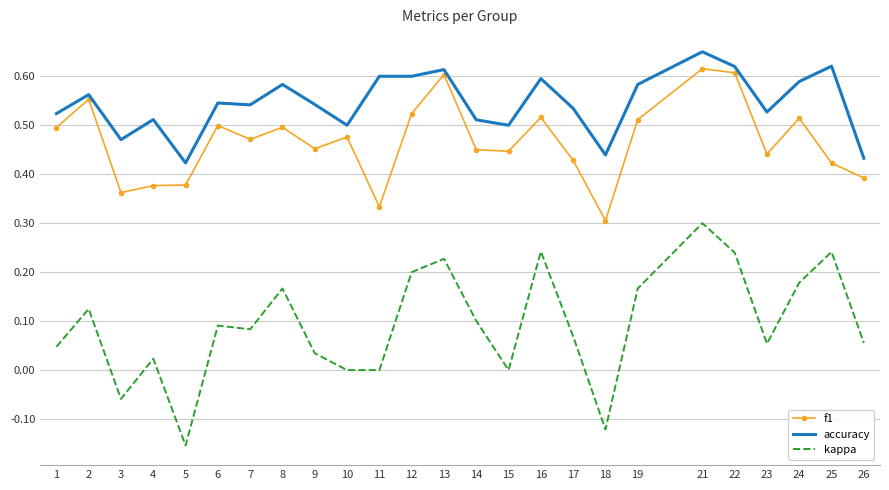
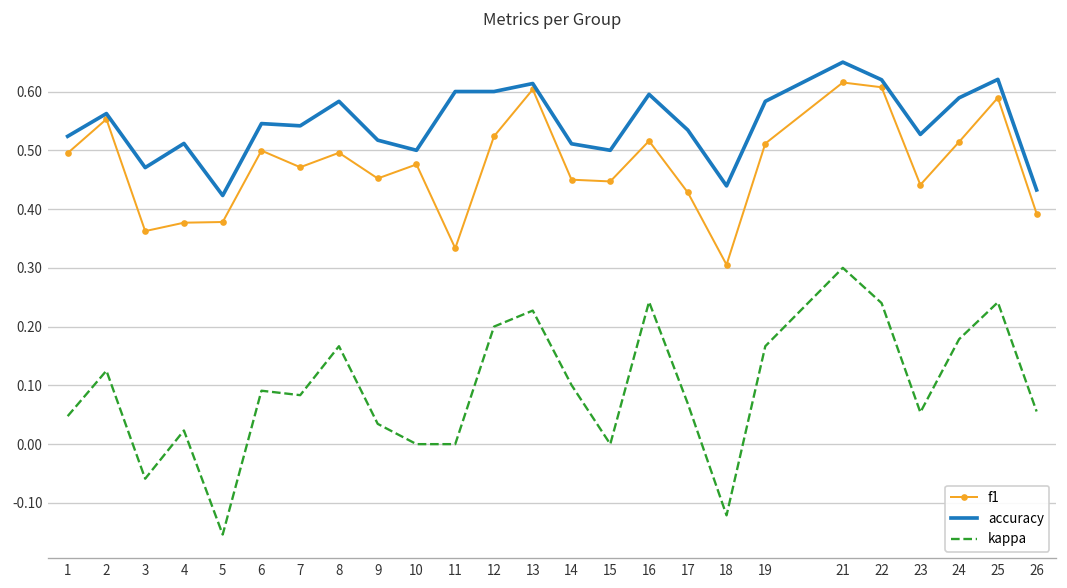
accuracy, 9: 0.54 -> 0.52
f1, 25: 0.42 -> 0.59
